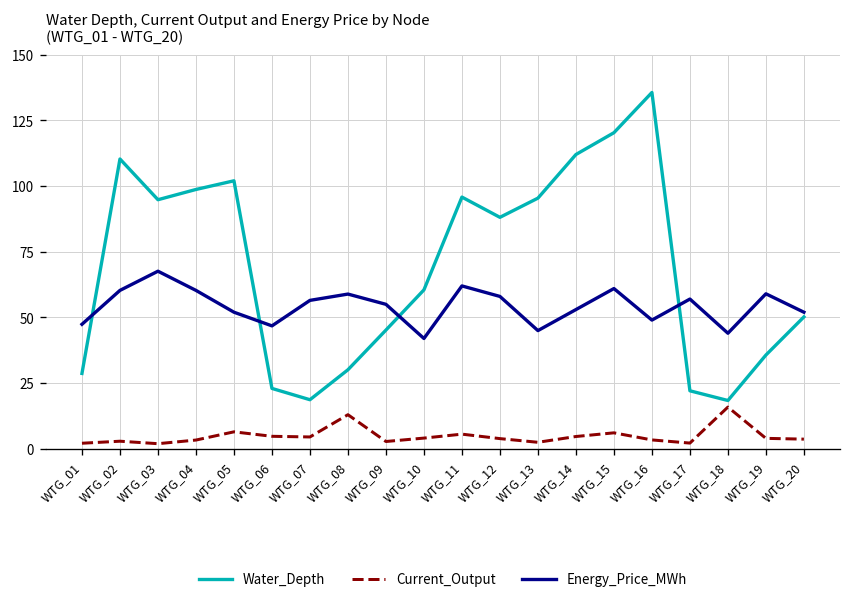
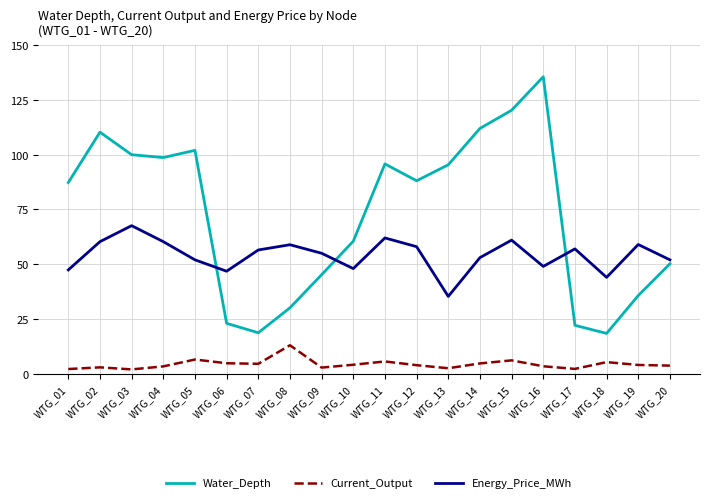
Water_Depth, WTG_01: 29 -> 87
Water_Depth, WTG_03: 95 -> 100
Energy_Price_MWh, WTG_10: 42 -> 48
Energy_Price_MWh, WTG_13: 45 -> 35
Current_Output, WTG_18: 16 -> 5
